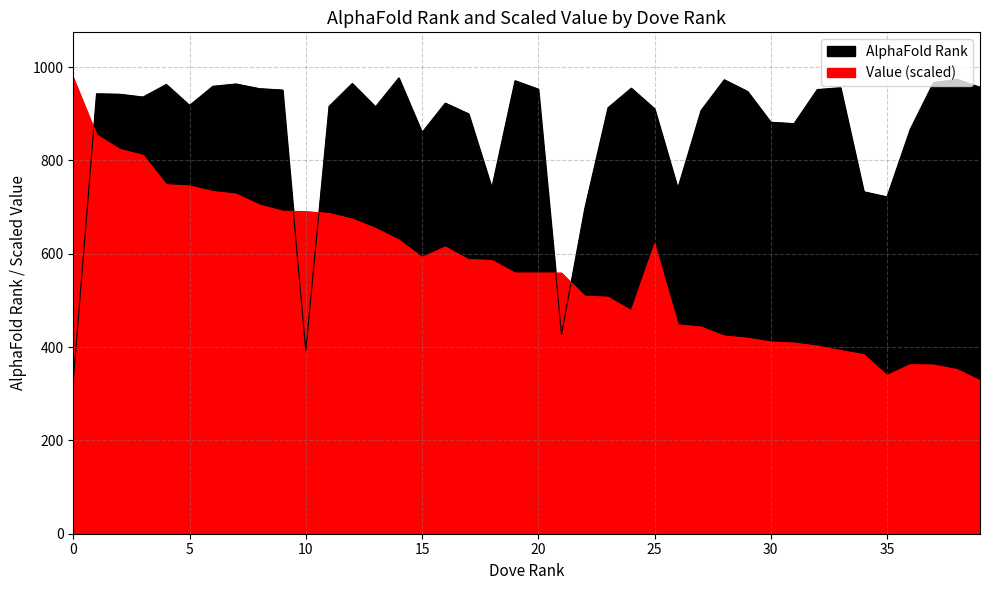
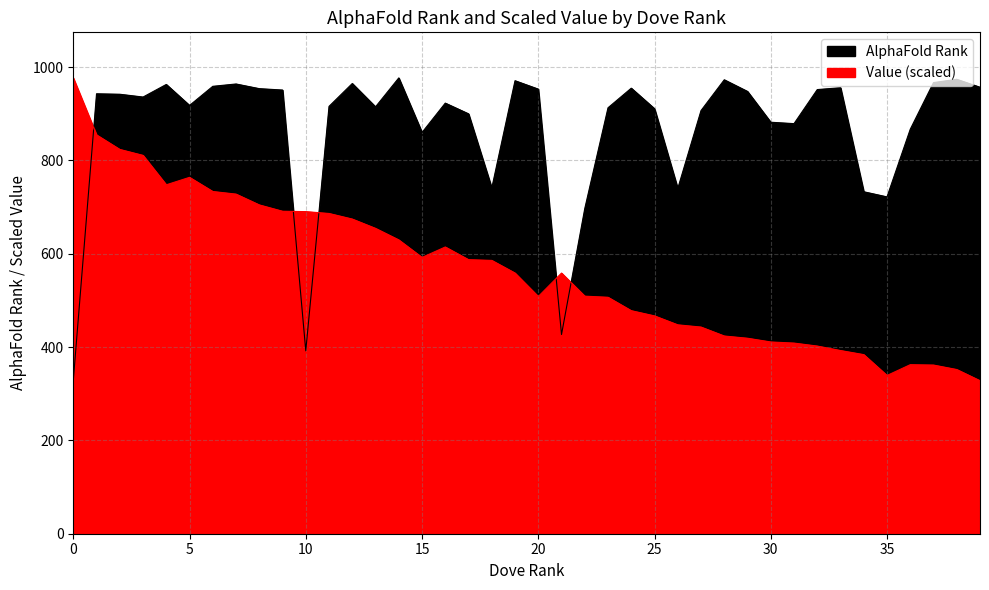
Value (scaled), 5: 750 -> 760
Value (scaled), 20: 560 -> 510
Value (scaled), 25: 620 -> 470
